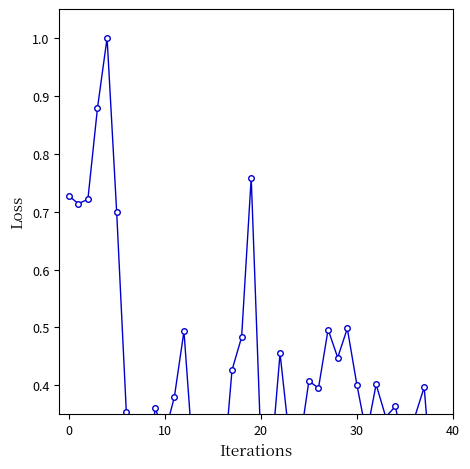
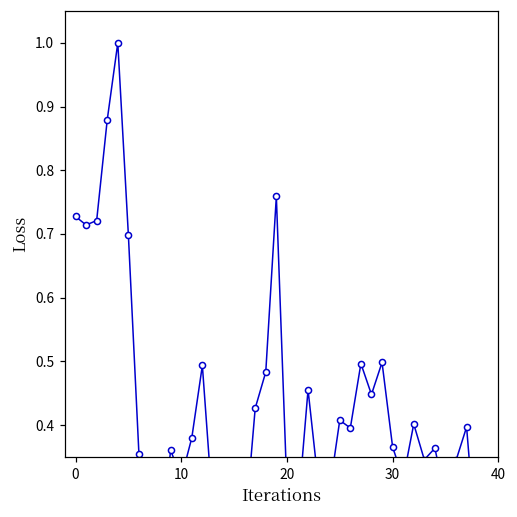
30: 0.40 -> 0.37
